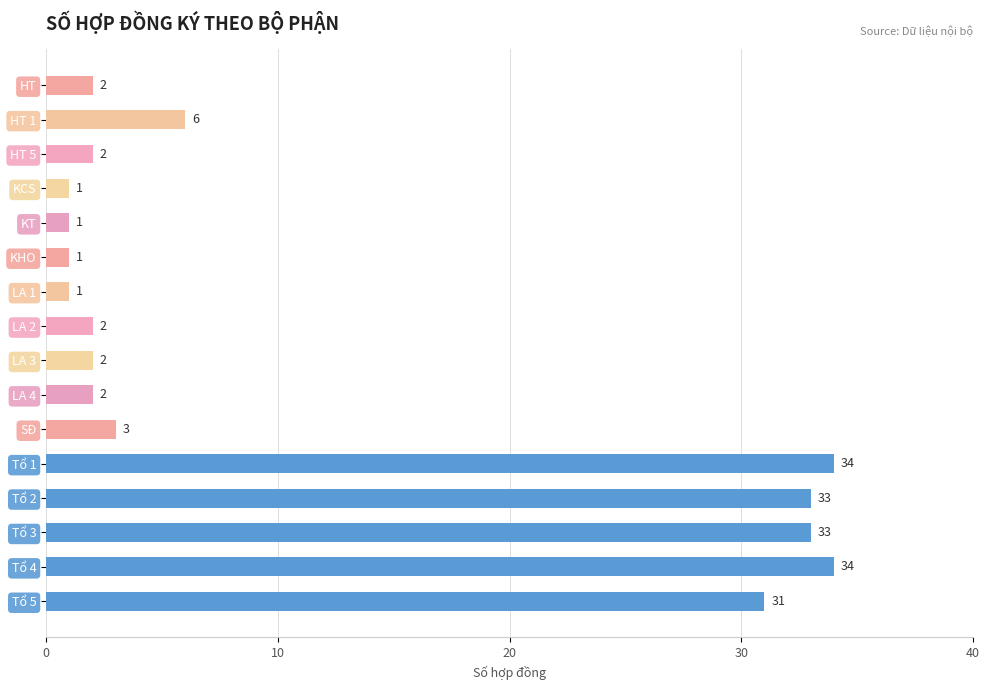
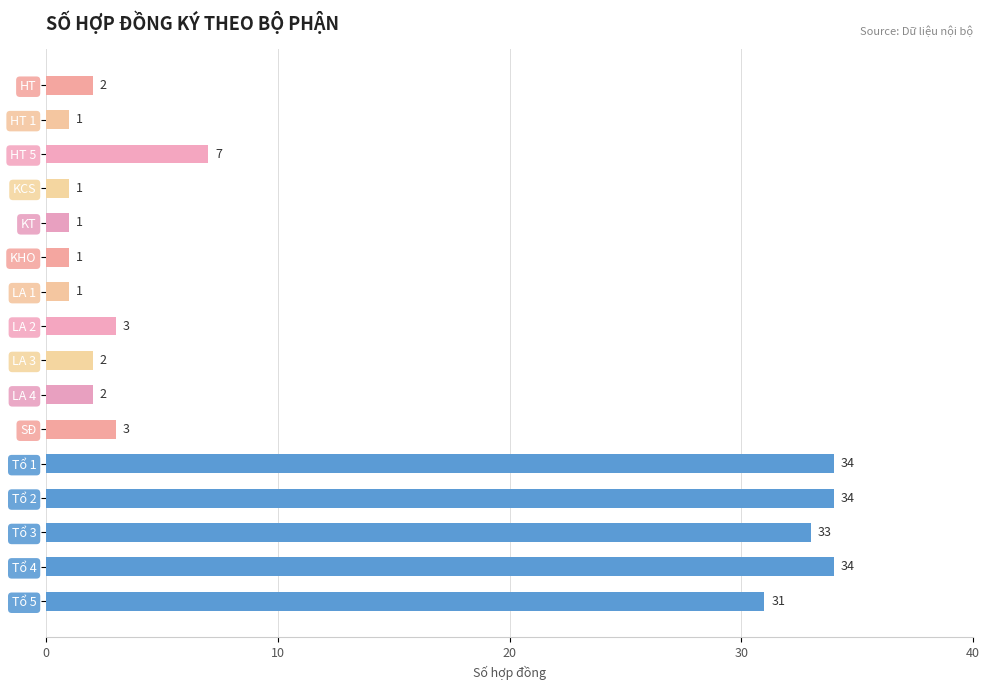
HT 1: 6 -> 1
HT 5: 2 -> 7
LA 2: 2 -> 3
Tổ 2: 33 -> 34
